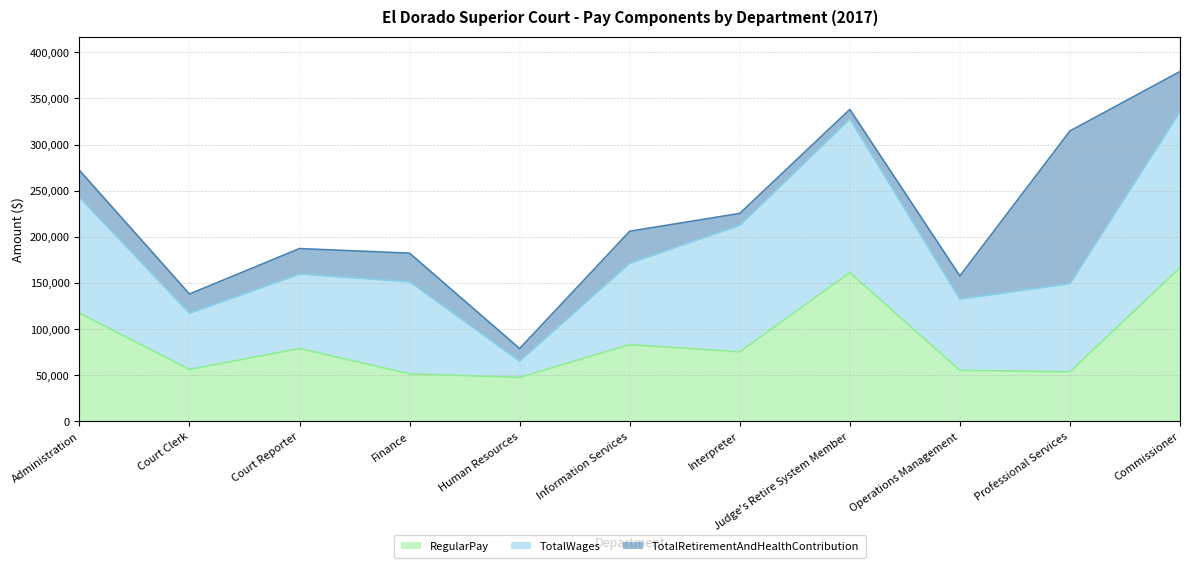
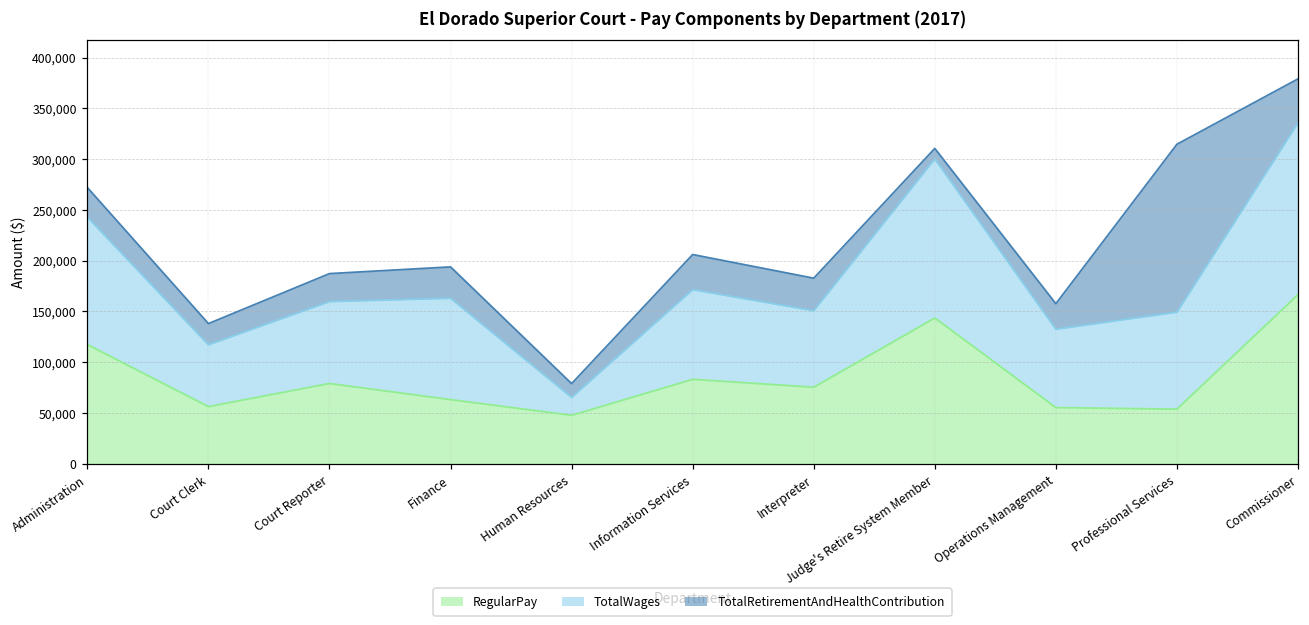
RegularPay, Finance: 50,000 -> 60,000
TotalWages, Interpreter: 140,000 -> 80,000
TotalRetirementAndHealthContribution, Interpreter: 10,000 -> 30,000
RegularPay, Judge's Retire System Member: 160,000 -> 140,000
TotalWages, Judge's Retire System Member: 170,000 -> 160,000
